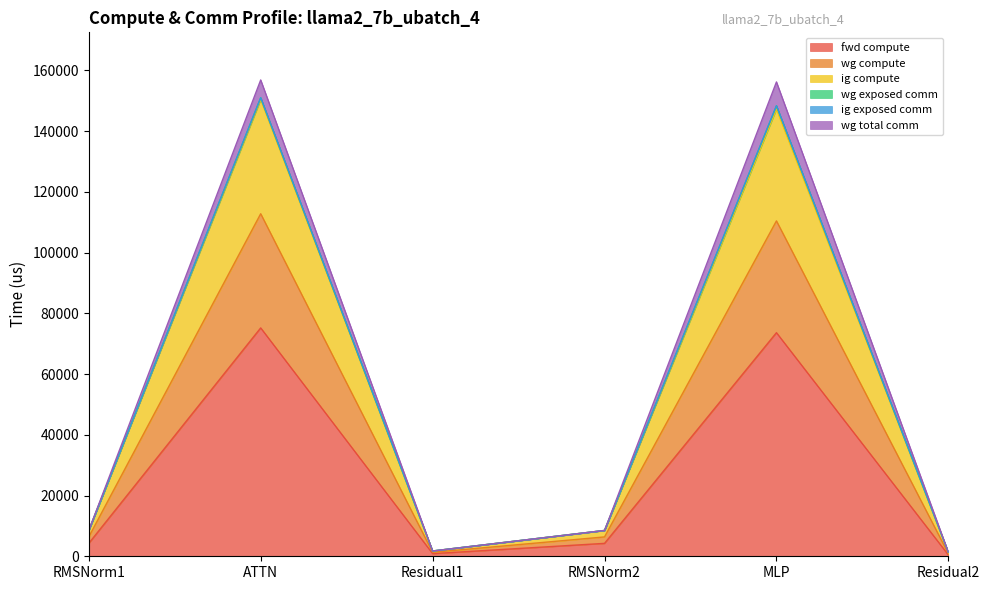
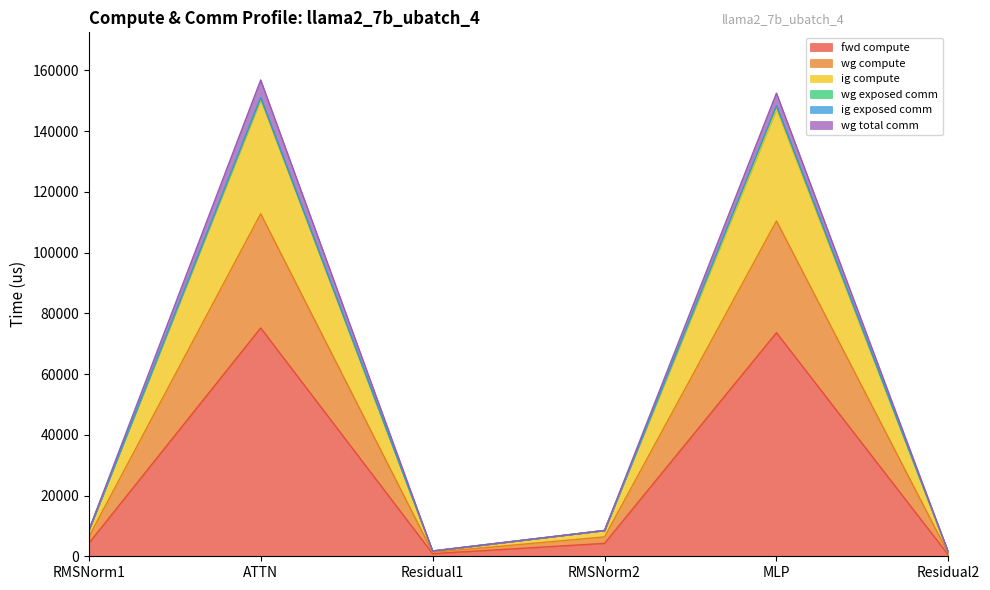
wg total comm, MLP: 8000 -> 4000
